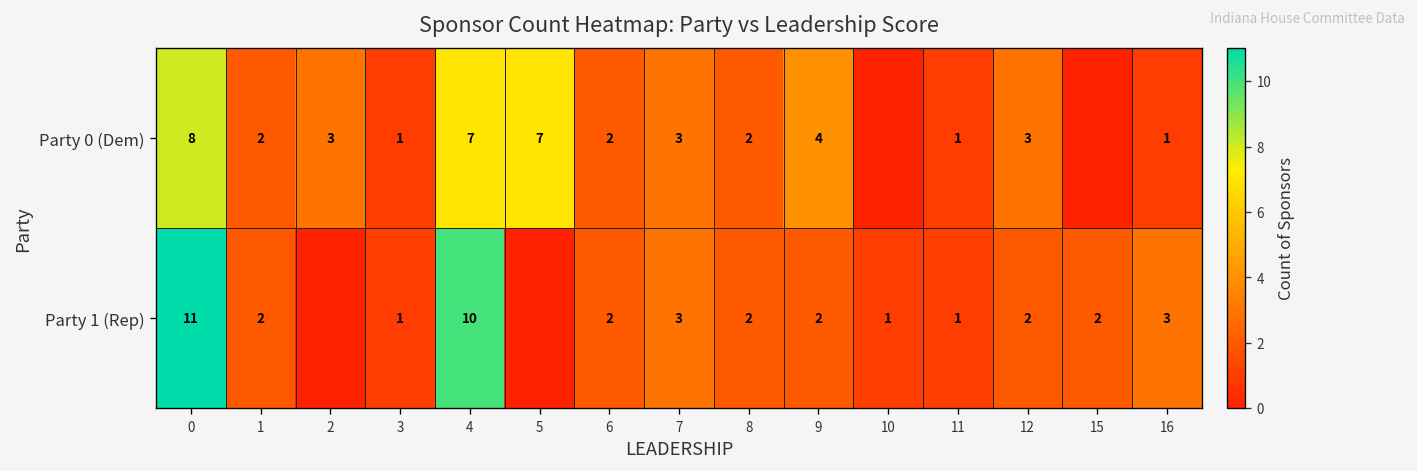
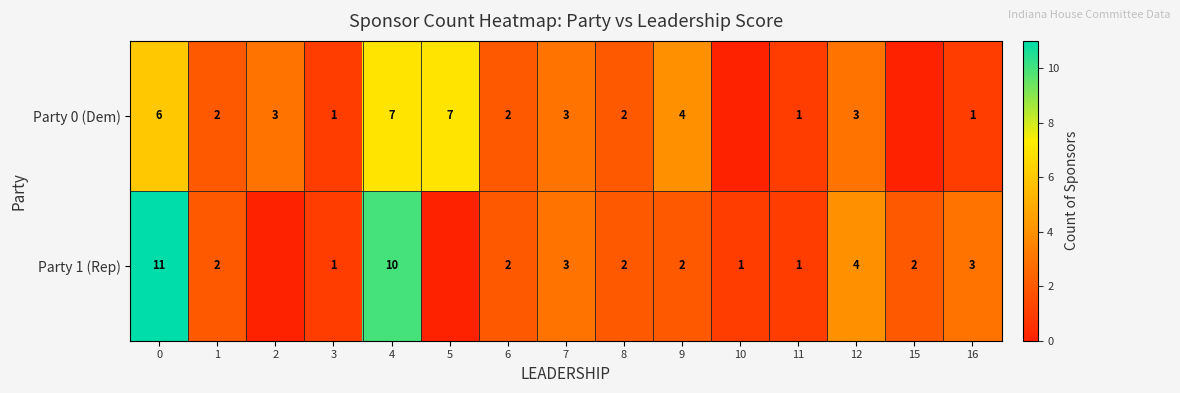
Party 0 (Dem), 0: 8 -> 6
Party 1 (Rep), 12: 2 -> 4
